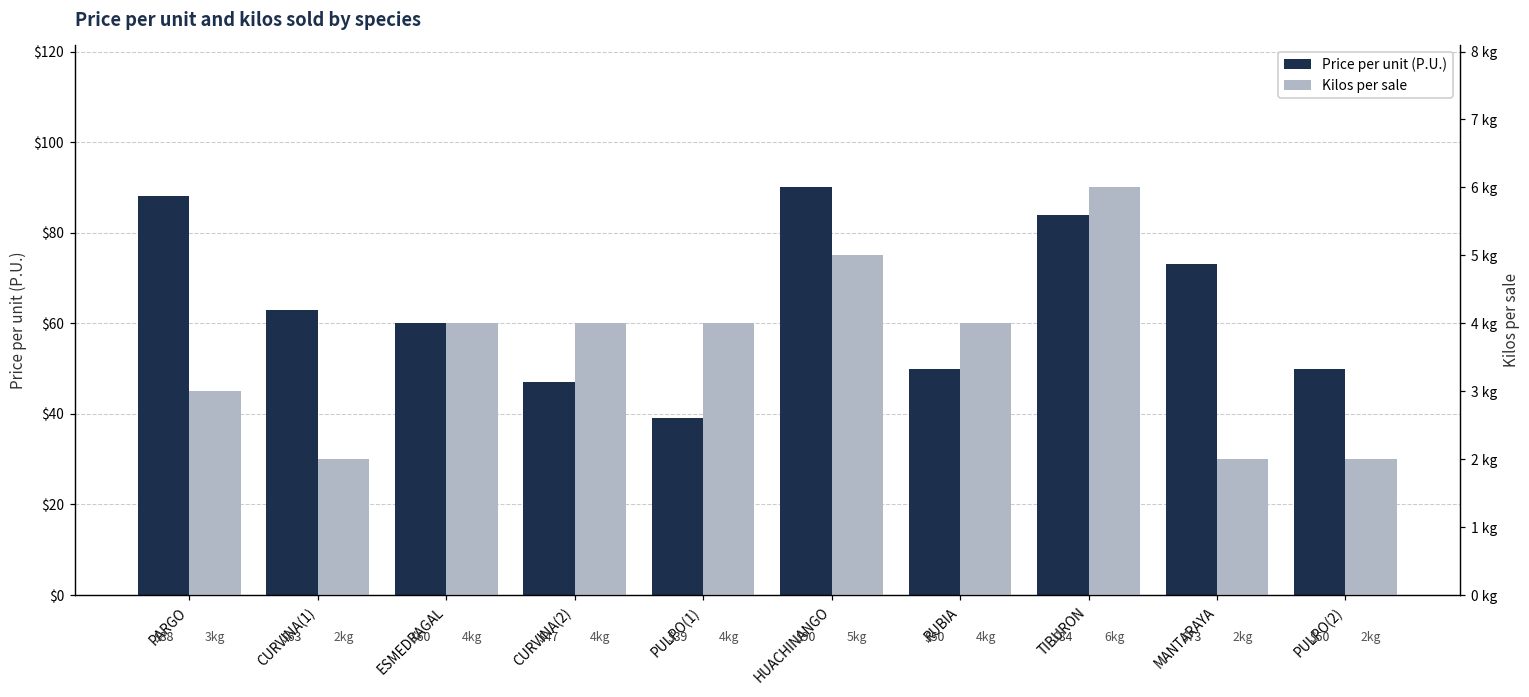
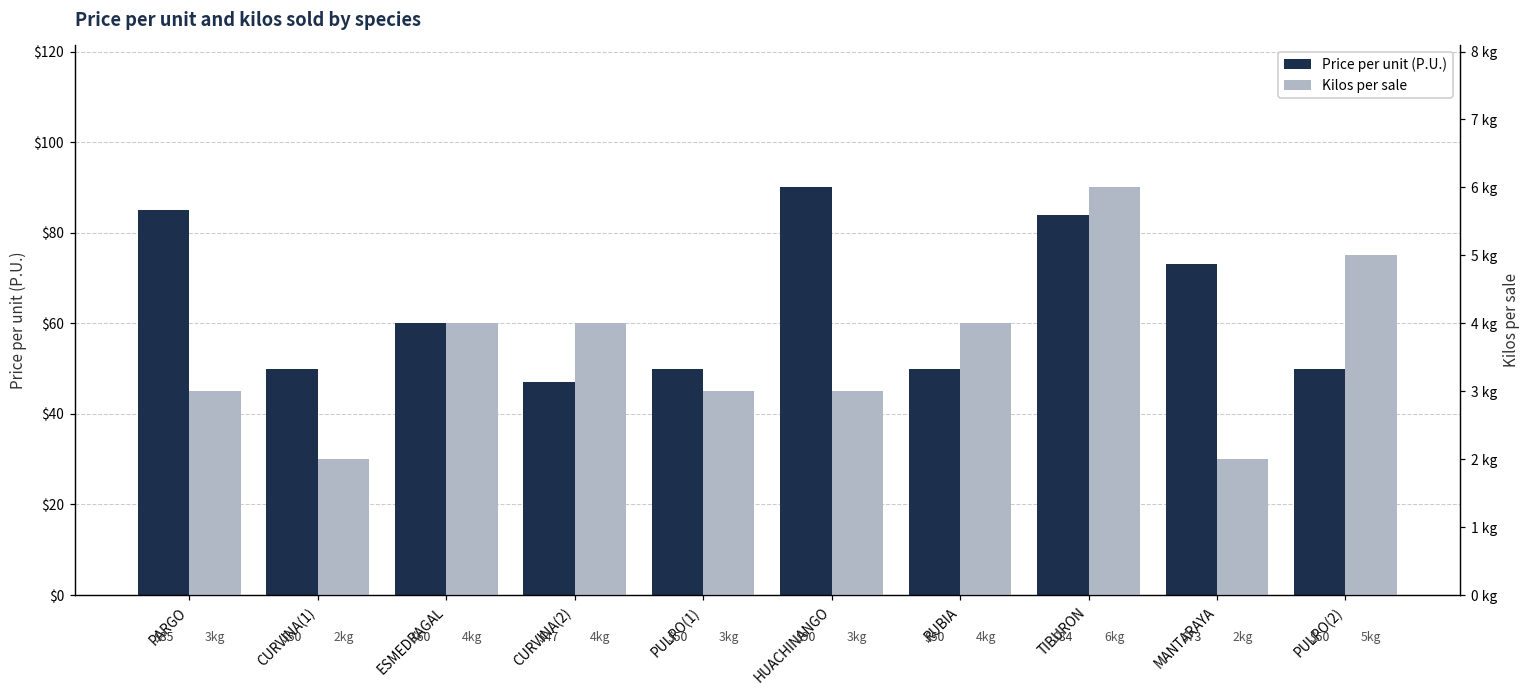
Price per unit (P.U.), PARGO: $88 -> $85
Price per unit (P.U.), CURVINA(1): $63 -> $50
Price per unit (P.U.), PULPO(1): $39 -> $50
Kilos per sale, PULPO(1): 4 -> 3
Kilos per sale, HUACHINANGO: 5 -> 3
Kilos per sale, PULPO(2): 2 -> 5
